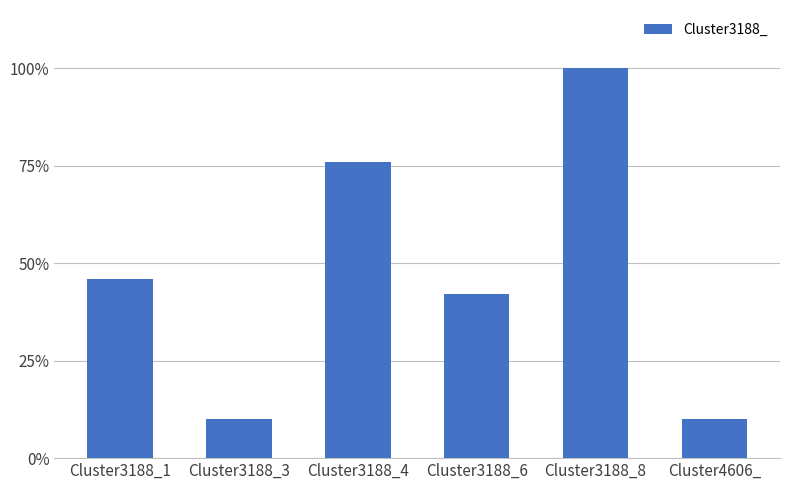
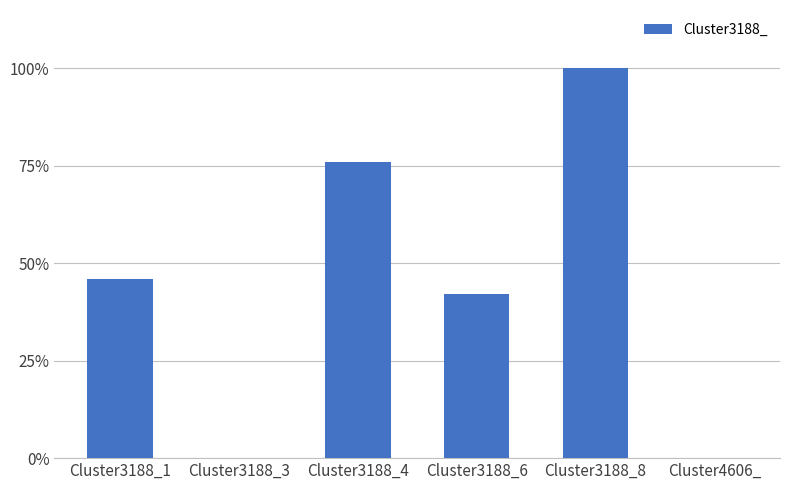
Cluster3188_3: 10% -> 0%
Cluster4606_: 10% -> 0%
